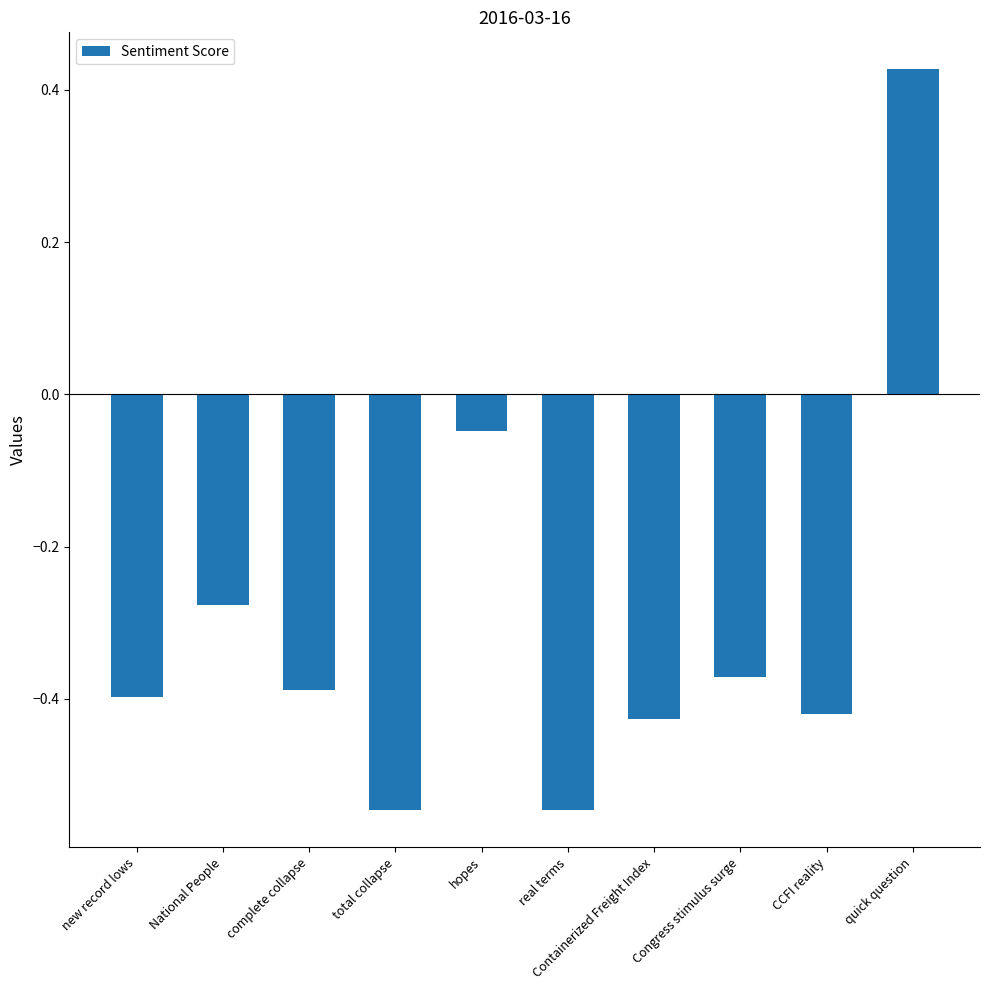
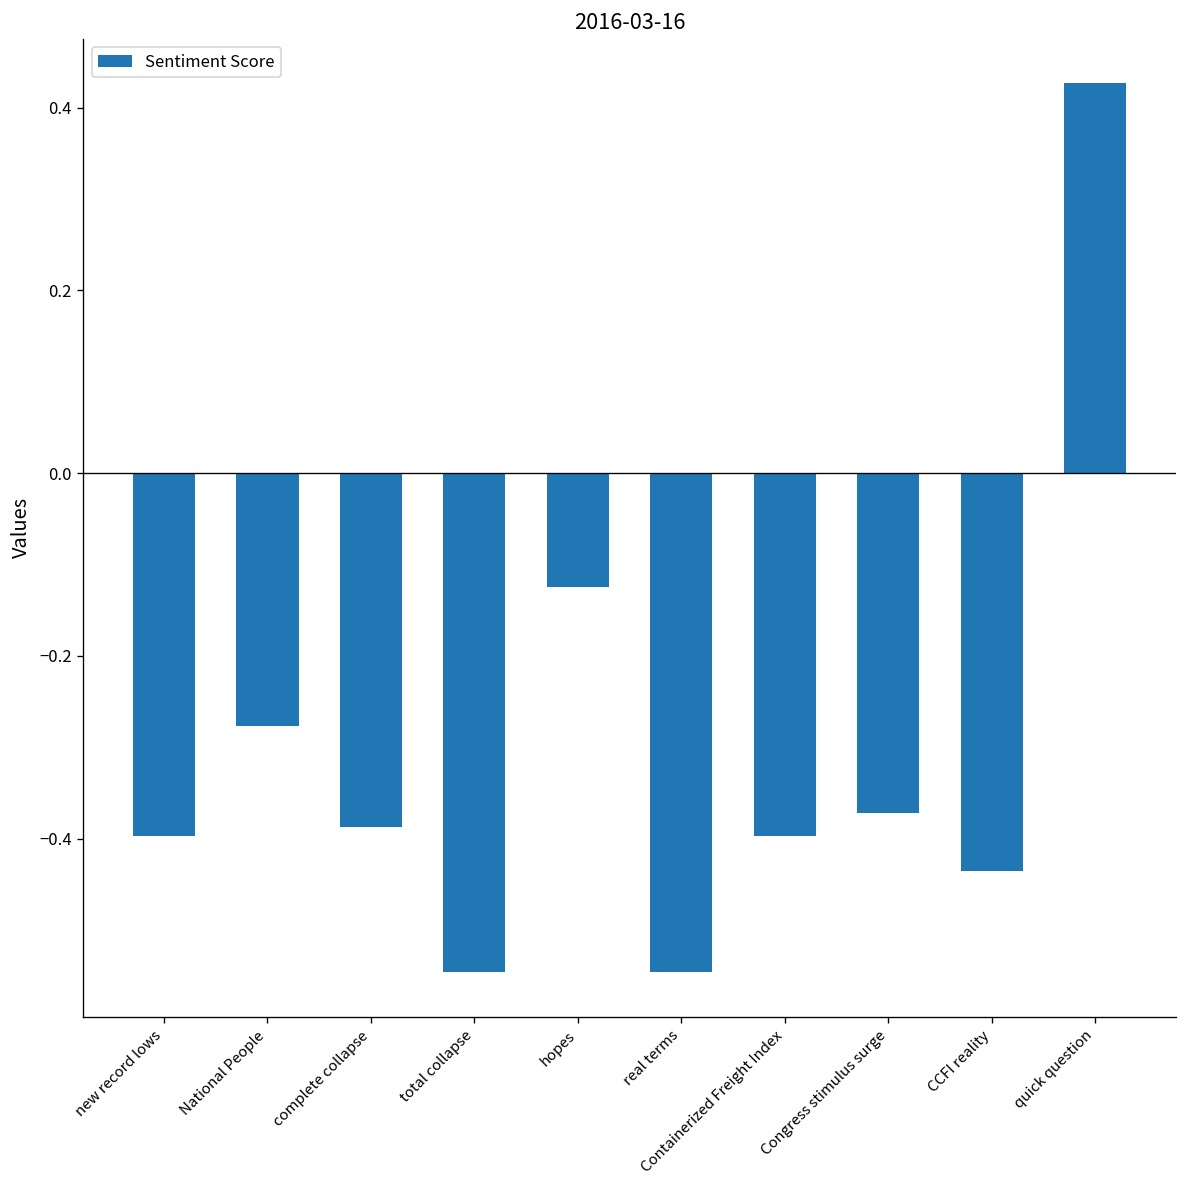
hopes: -0.05 -> -0.12
Containerized Freight Index: -0.43 -> -0.40
CCFI reality: -0.42 -> -0.44
